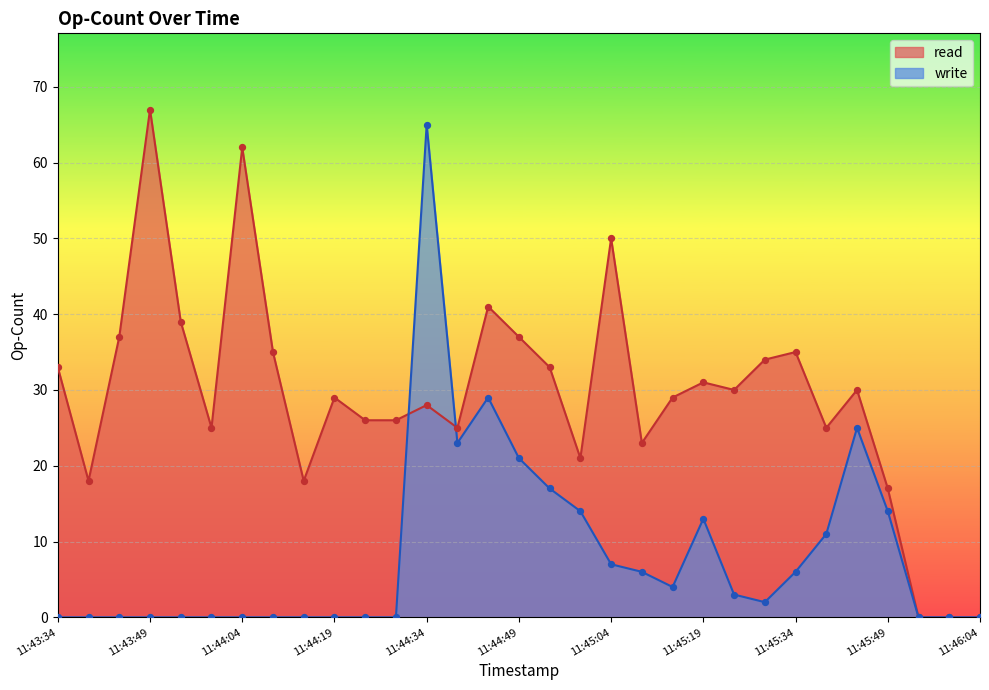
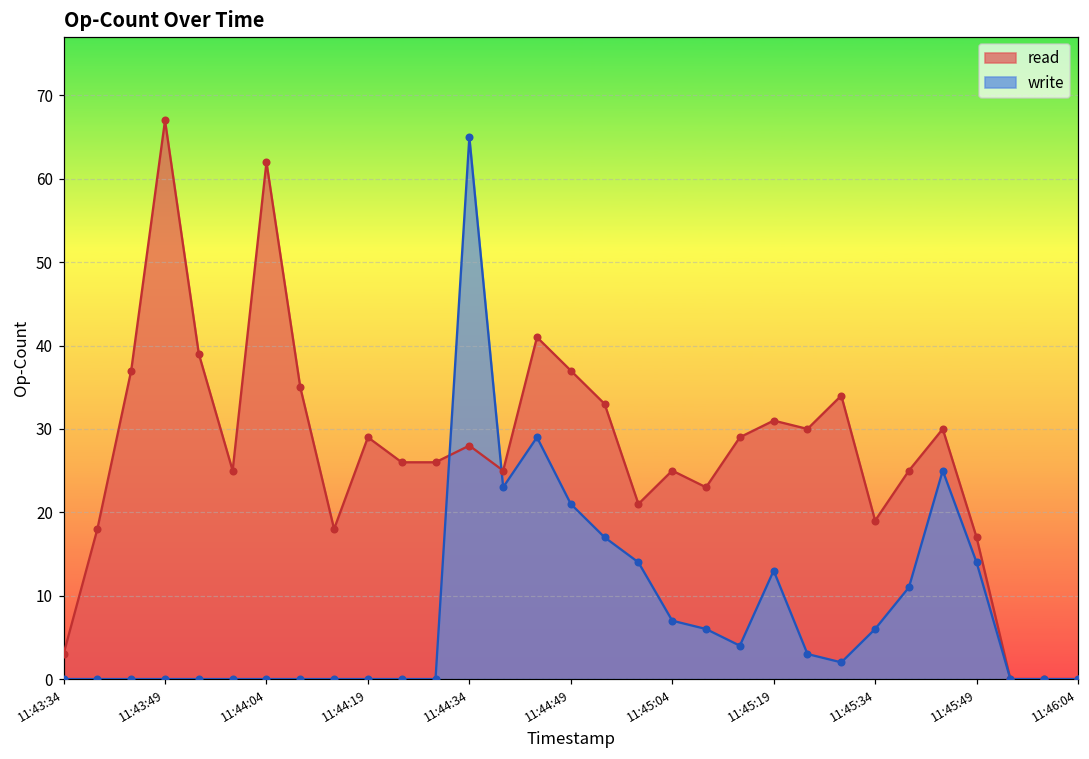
read, 11:43:34: 33 -> 3
read, 11:45:04: 50 -> 25
read, 11:45:34: 35 -> 19
